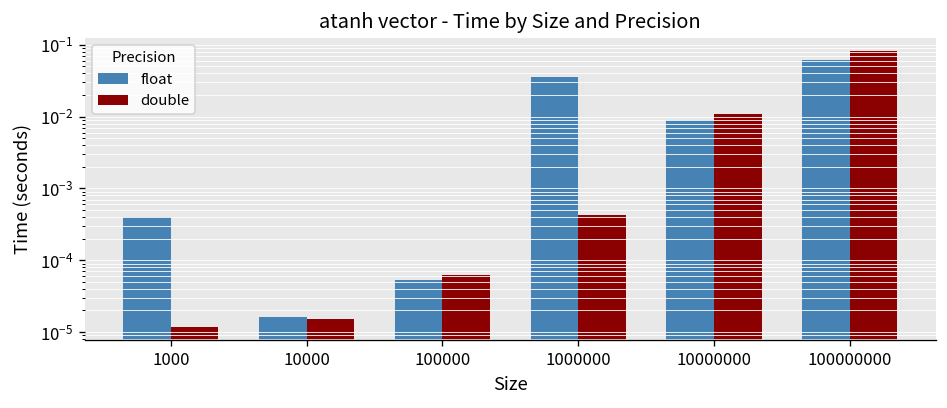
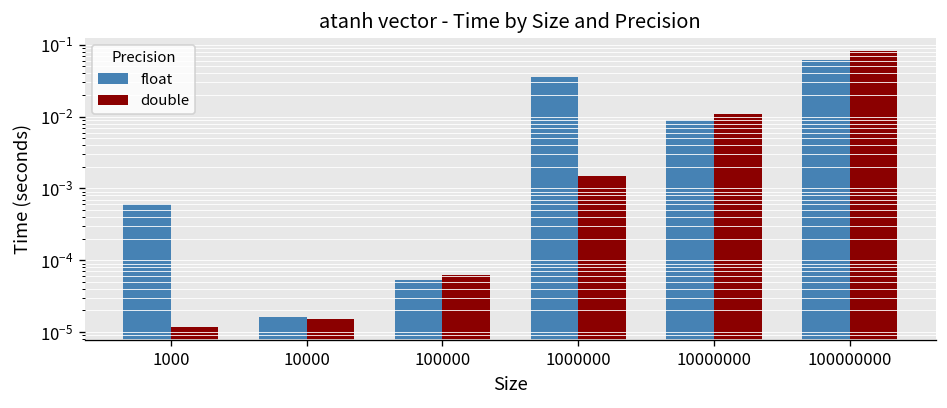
float, 1000: 0.0004 -> 0.0006
double, 1000000: 0.0004 -> 0.0015
